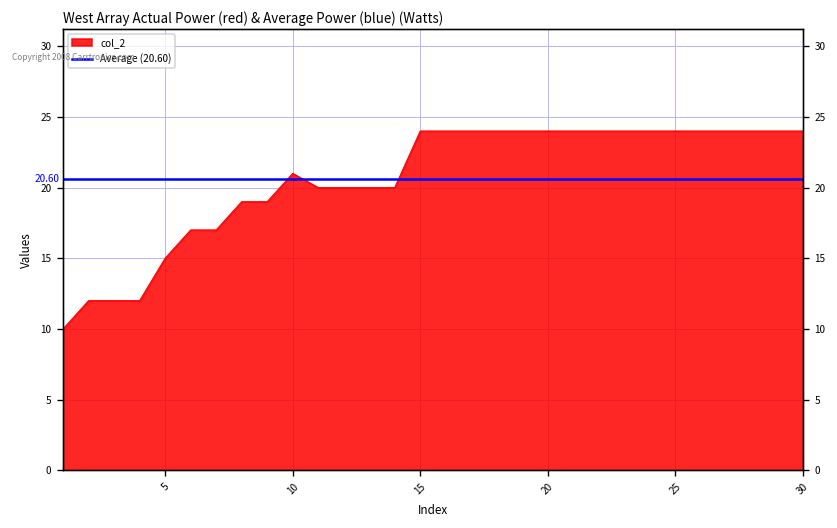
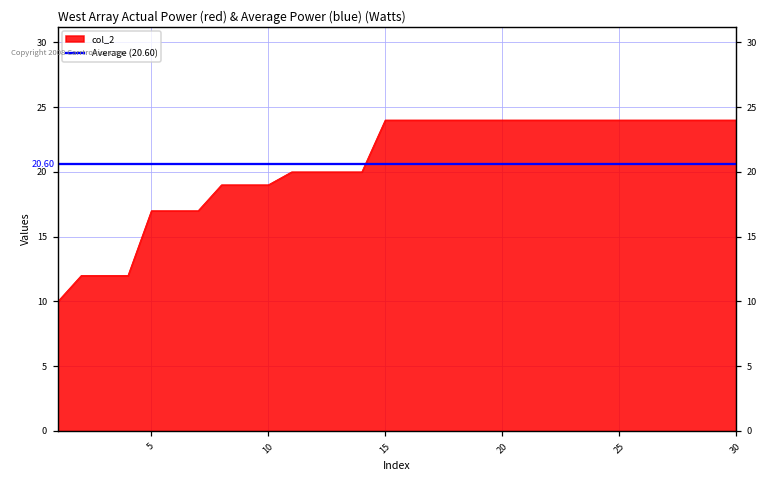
col_2, 5: 15 -> 17
col_2, 10: 21 -> 19
